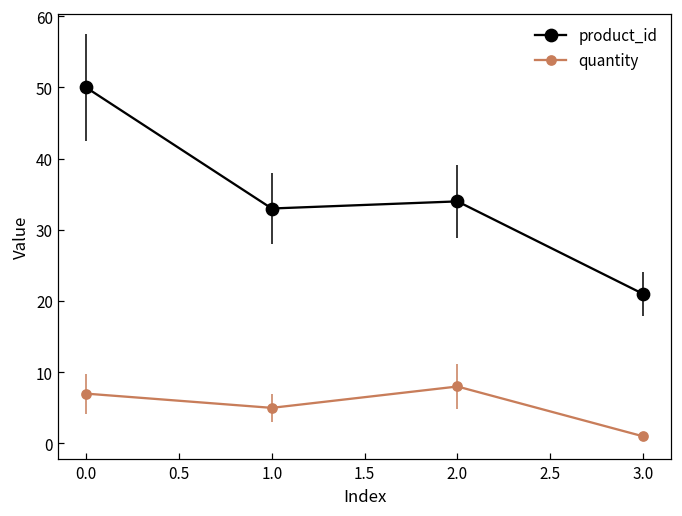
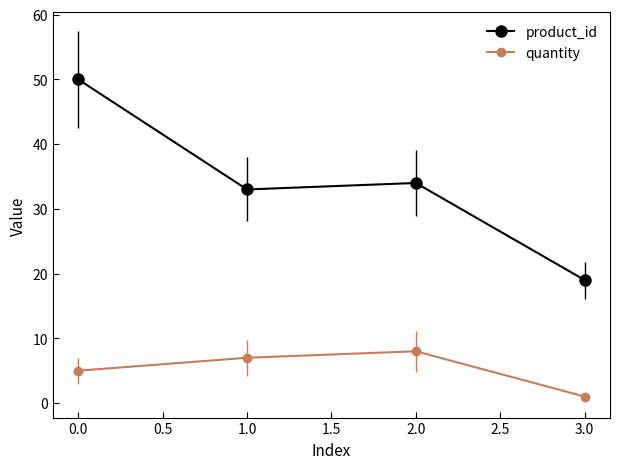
quantity, 0.0: 7 -> 5
quantity, 1.0: 5 -> 7
product_id, 3.0: 21 -> 19
